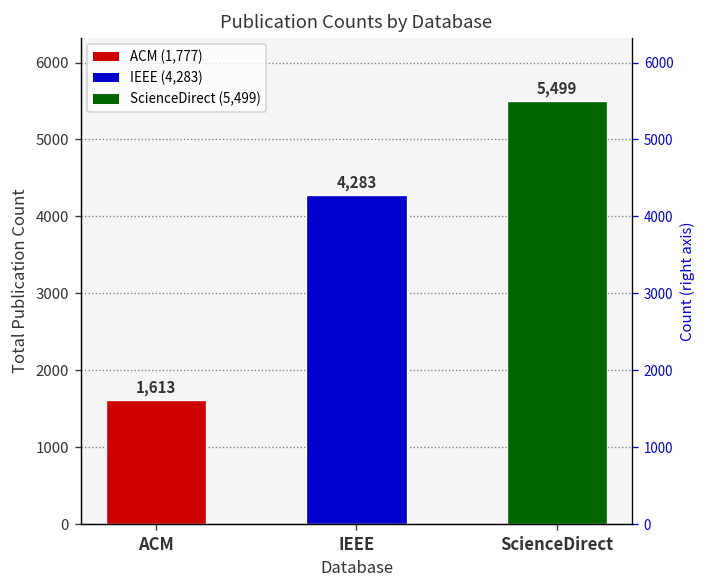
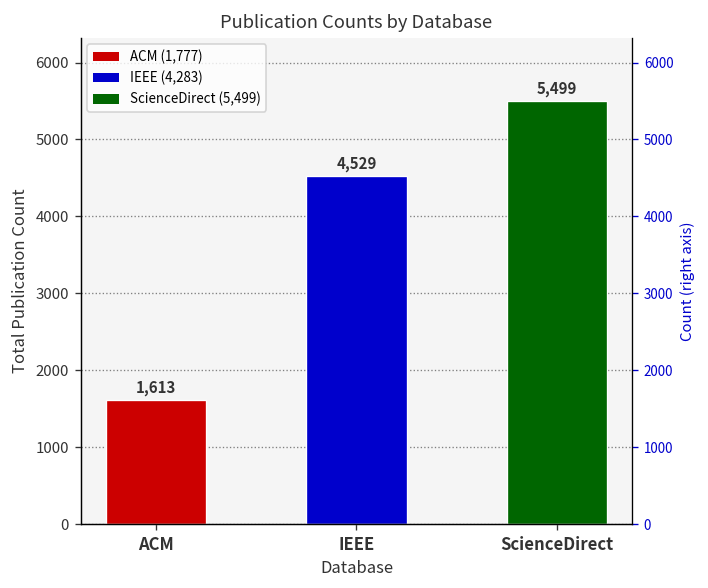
IEEE: 4,283 -> 4,529
